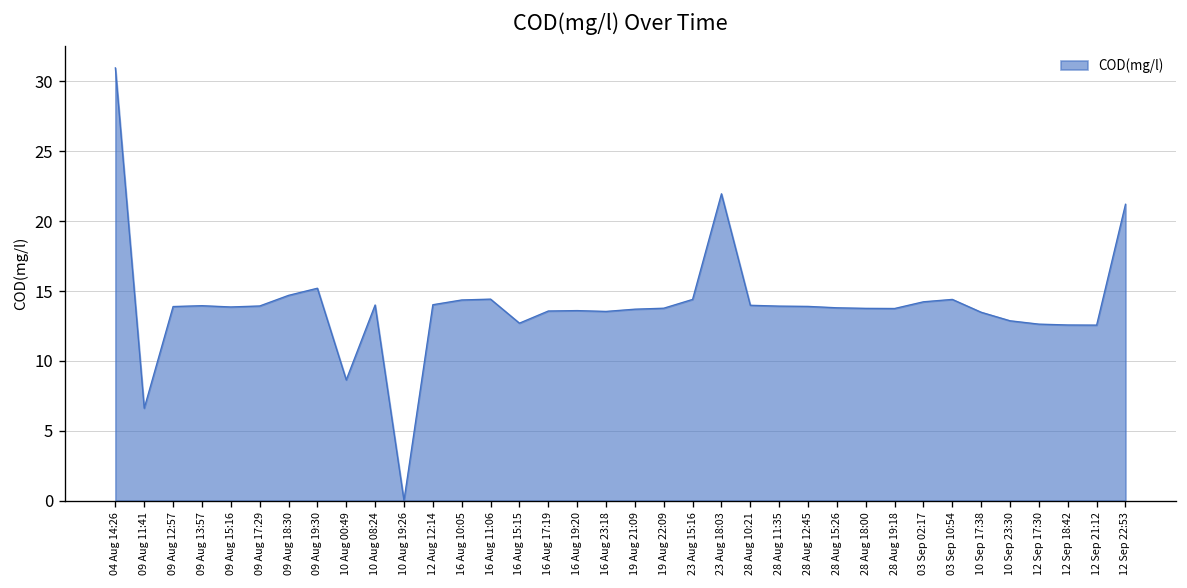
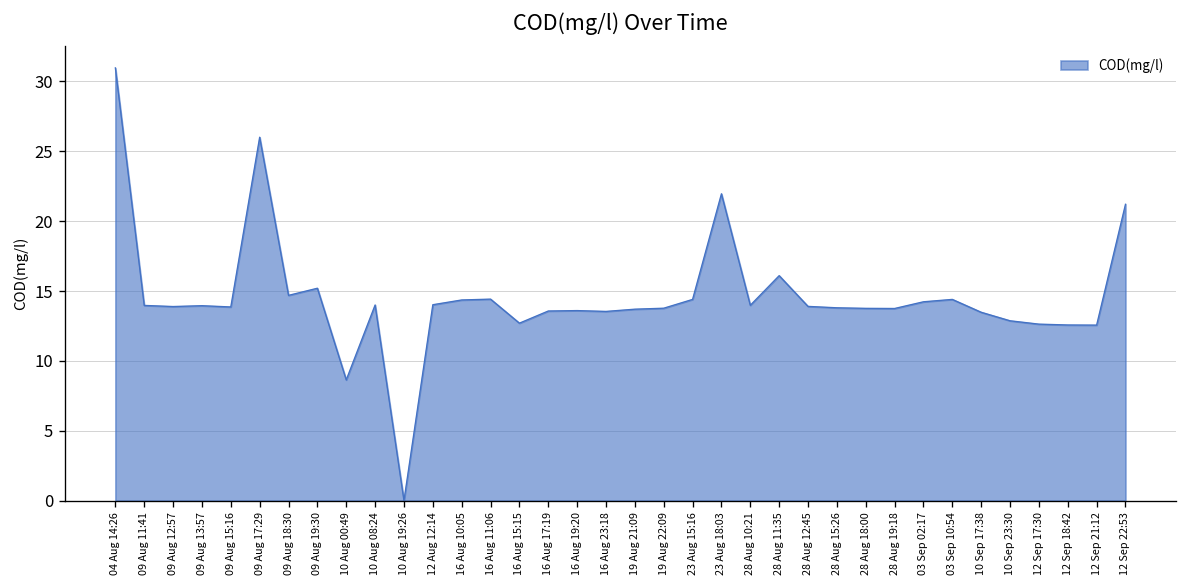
09 Aug 11:41: 6.6 -> 14.0
09 Aug 17:29: 13.9 -> 26.0
28 Aug 11:35: 13.9 -> 16.1
